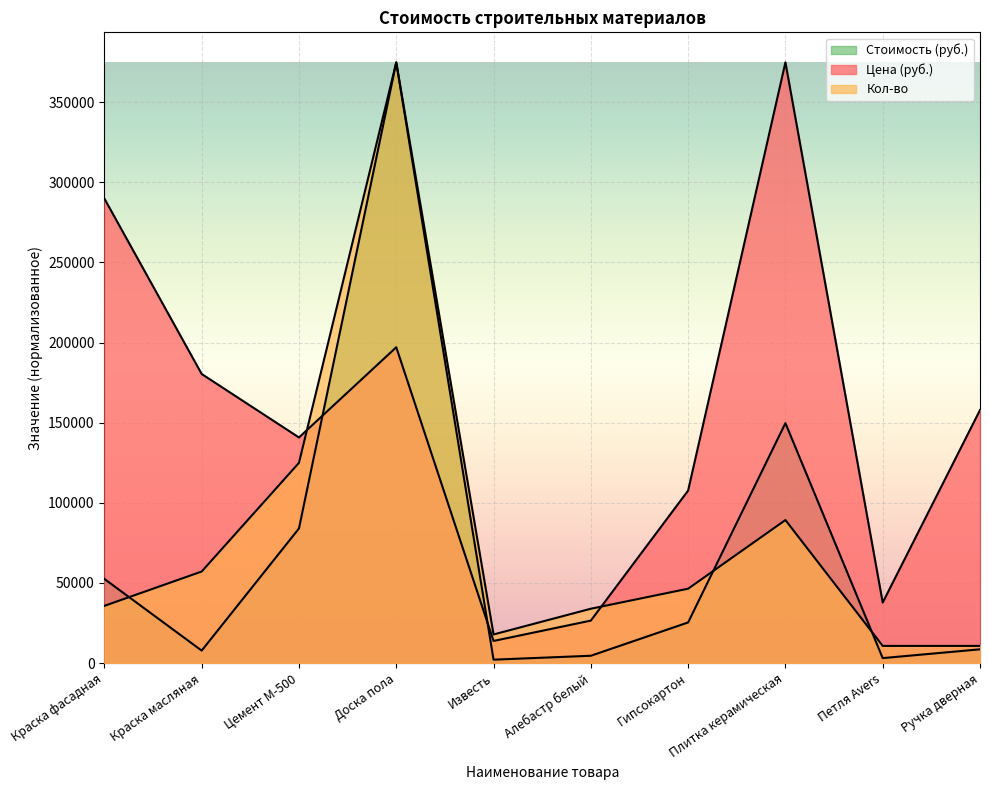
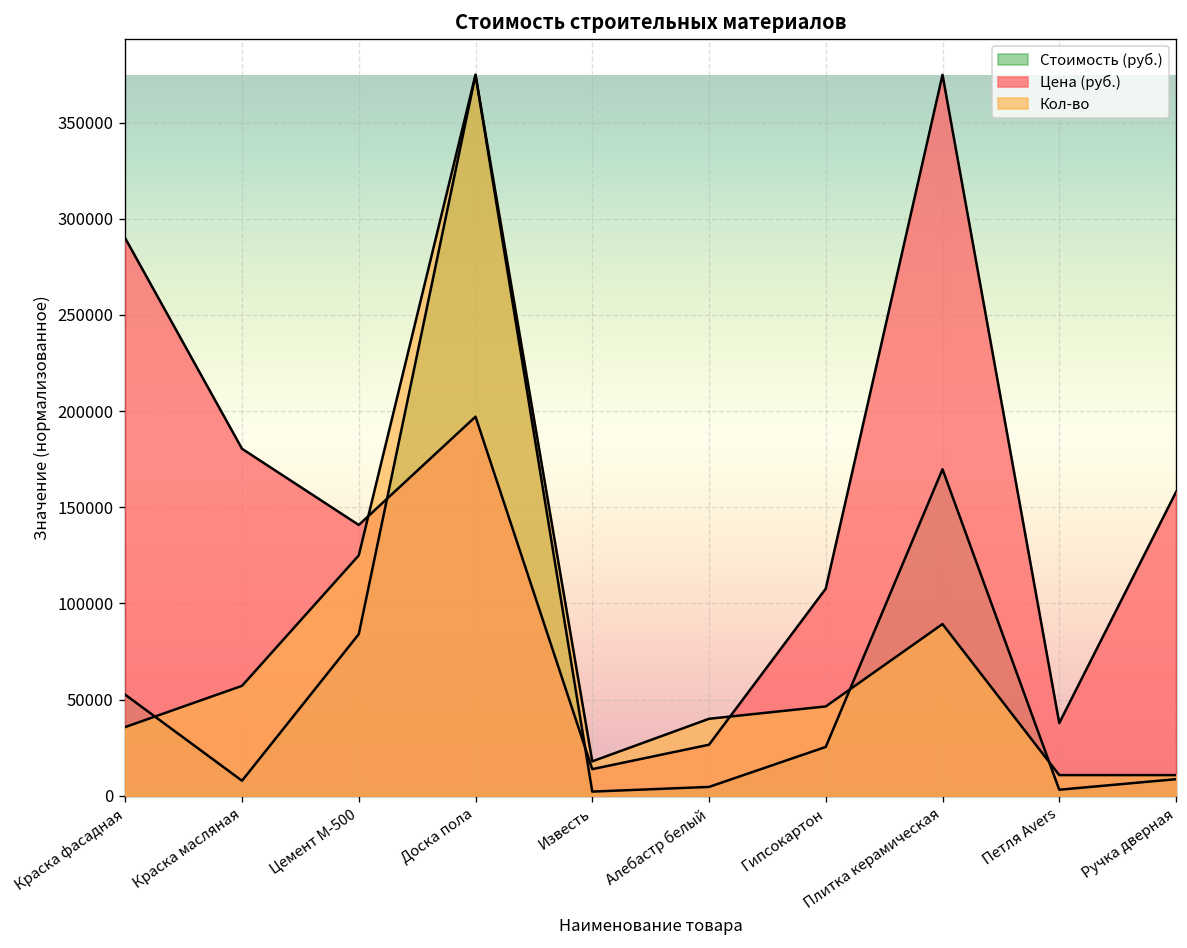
Кол-во, Алебастр белый: 34000 -> 40000
Стоимость (руб.), Плитка керамическая: 150000 -> 170000
